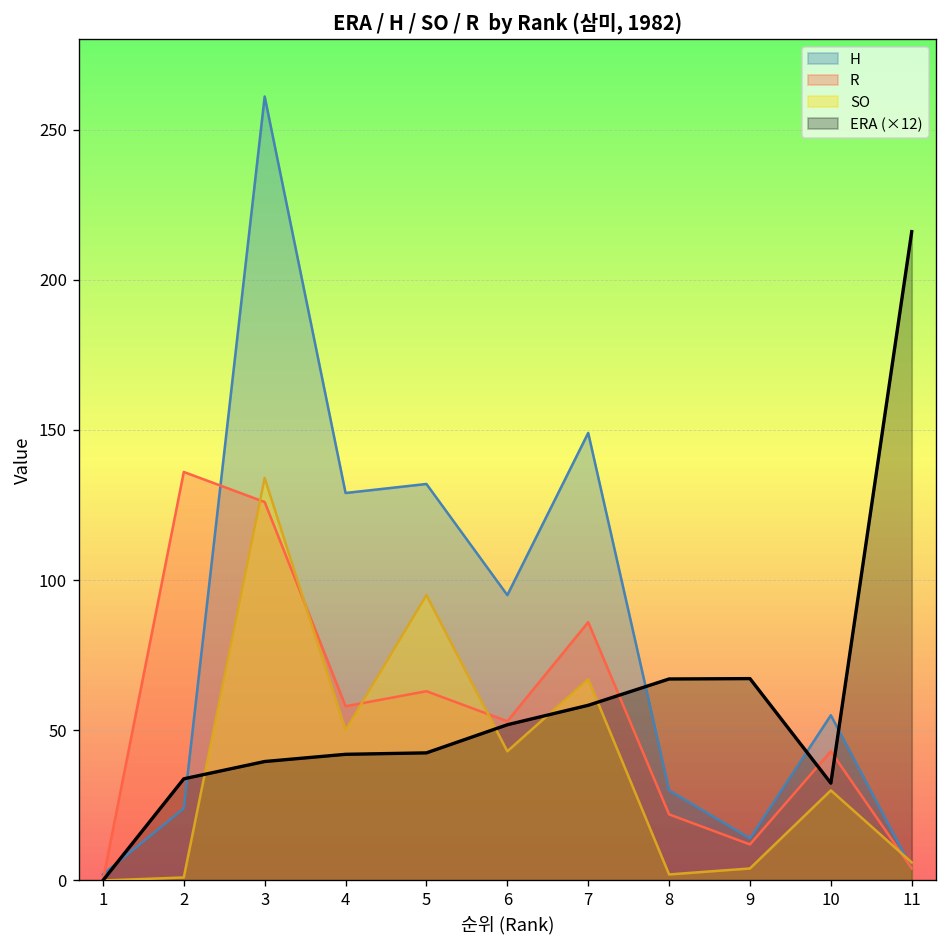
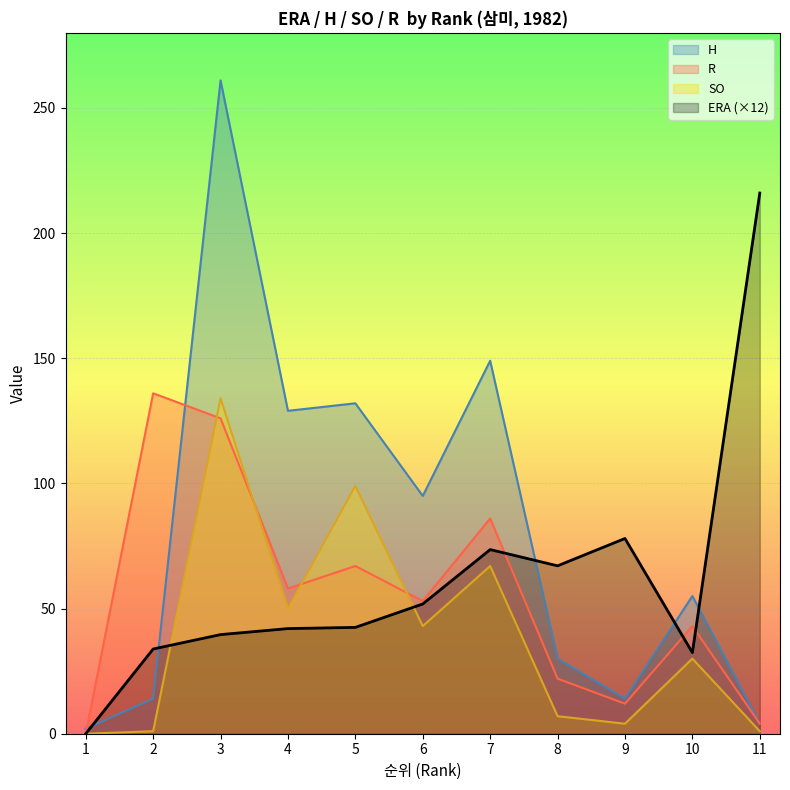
H, 2: 24 -> 14
R, 5: 63 -> 67
SO, 5: 95 -> 99
ERA (×12), 7: 58 -> 74
SO, 8: 2 -> 7
ERA (×12), 9: 67 -> 78
SO, 11: 6 -> 1
